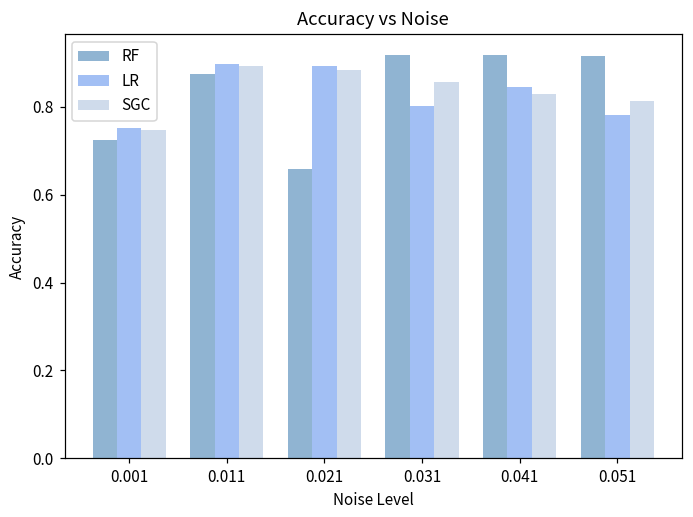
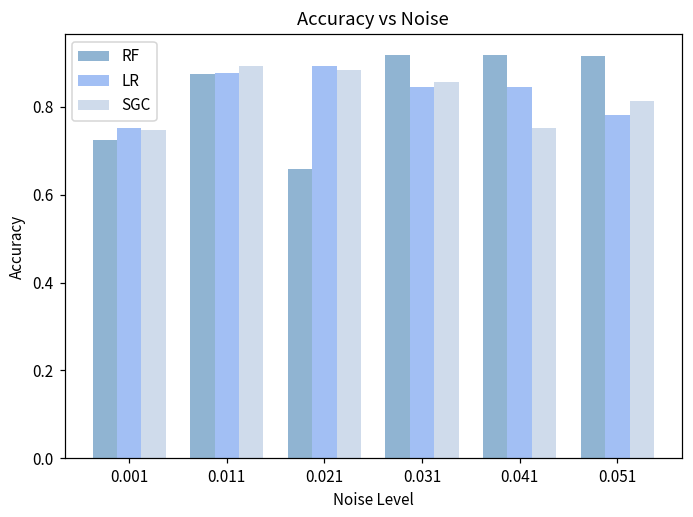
LR, 0.011: 0.90 -> 0.88
LR, 0.031: 0.80 -> 0.84
SGC, 0.041: 0.83 -> 0.75
